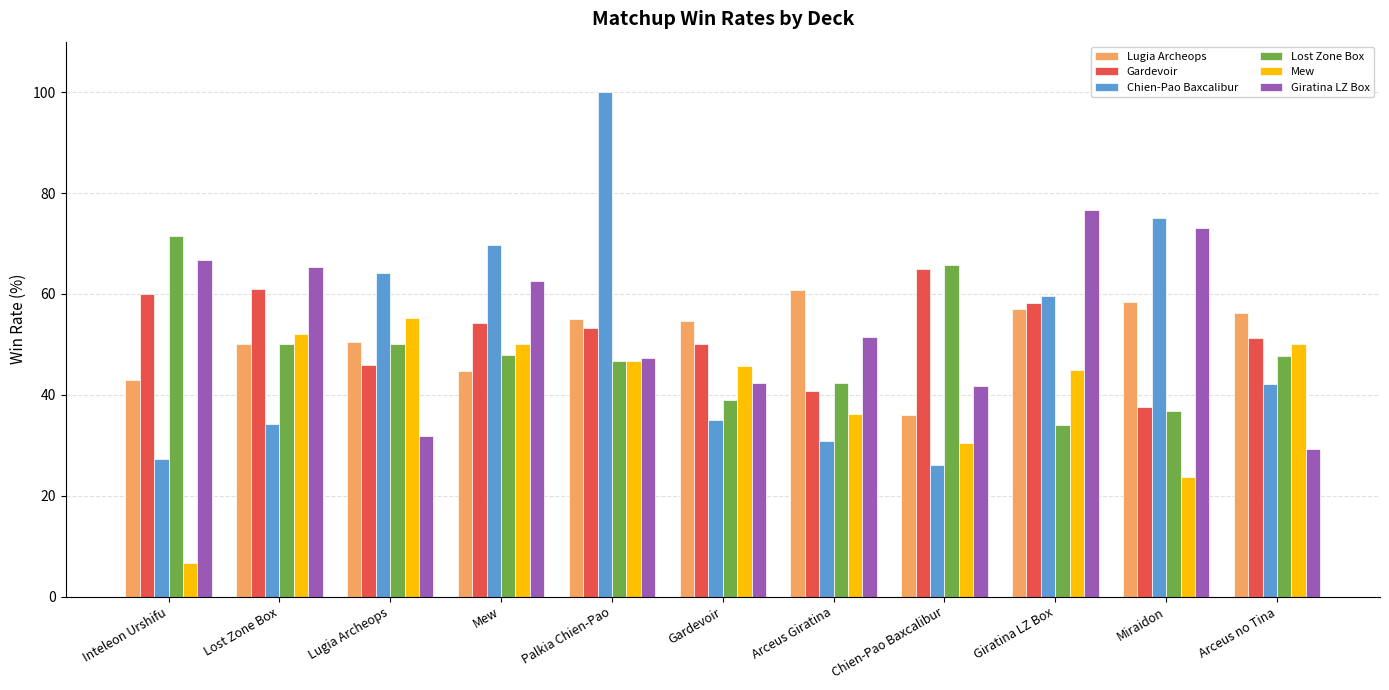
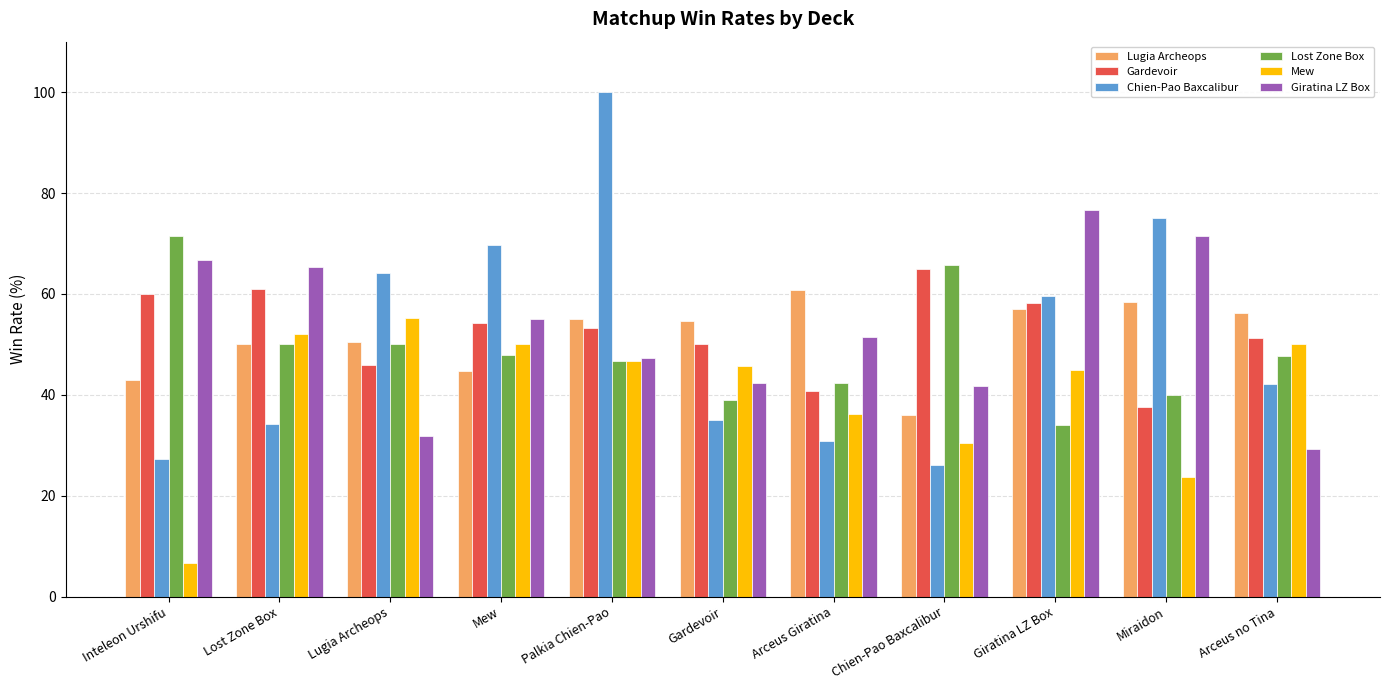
Giratina LZ Box, Mew: 63 -> 55
Lost Zone Box, Miraidon: 37 -> 40
Giratina LZ Box, Miraidon: 73 -> 71
